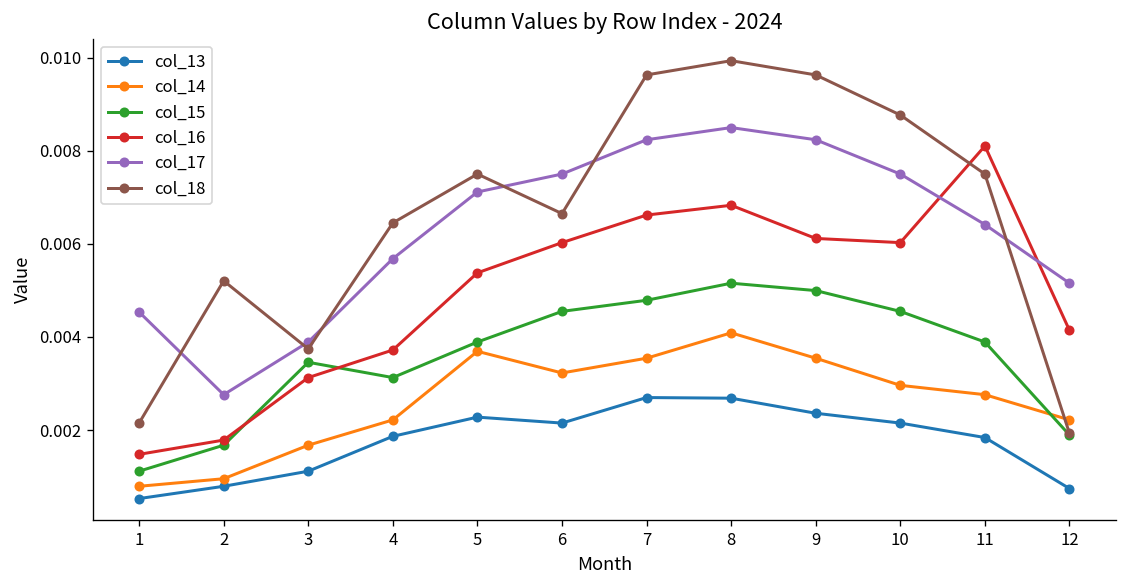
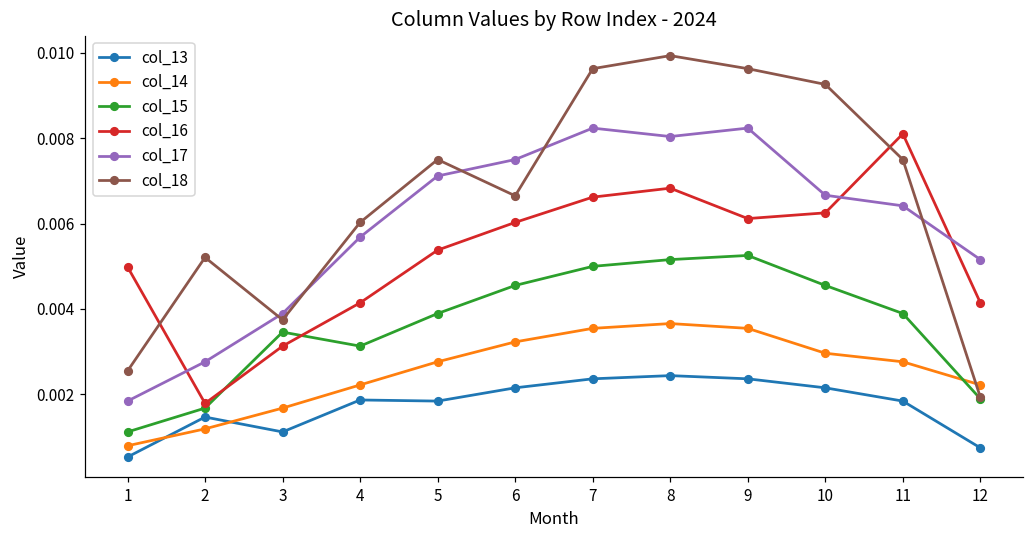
col_16, 1: 0.0015 -> 0.0050
col_17, 1: 0.0045 -> 0.0018
col_18, 1: 0.0021 -> 0.0025
col_13, 2: 0.0008 -> 0.0015
col_14, 2: 0.0010 -> 0.0012
col_16, 4: 0.0037 -> 0.0041
col_18, 4: 0.0065 -> 0.0060
col_13, 5: 0.0023 -> 0.0018
col_14, 5: 0.0037 -> 0.0028
col_13, 7: 0.0027 -> 0.0024
col_15, 7: 0.0048 -> 0.0050
col_13, 8: 0.0027 -> 0.0024
col_14, 8: 0.0041 -> 0.0037
col_17, 8: 0.0085 -> 0.0080
col_15, 9: 0.0050 -> 0.0053
col_16, 10: 0.0060 -> 0.0063
col_17, 10: 0.0075 -> 0.0067
col_18, 10: 0.0088 -> 0.0093
